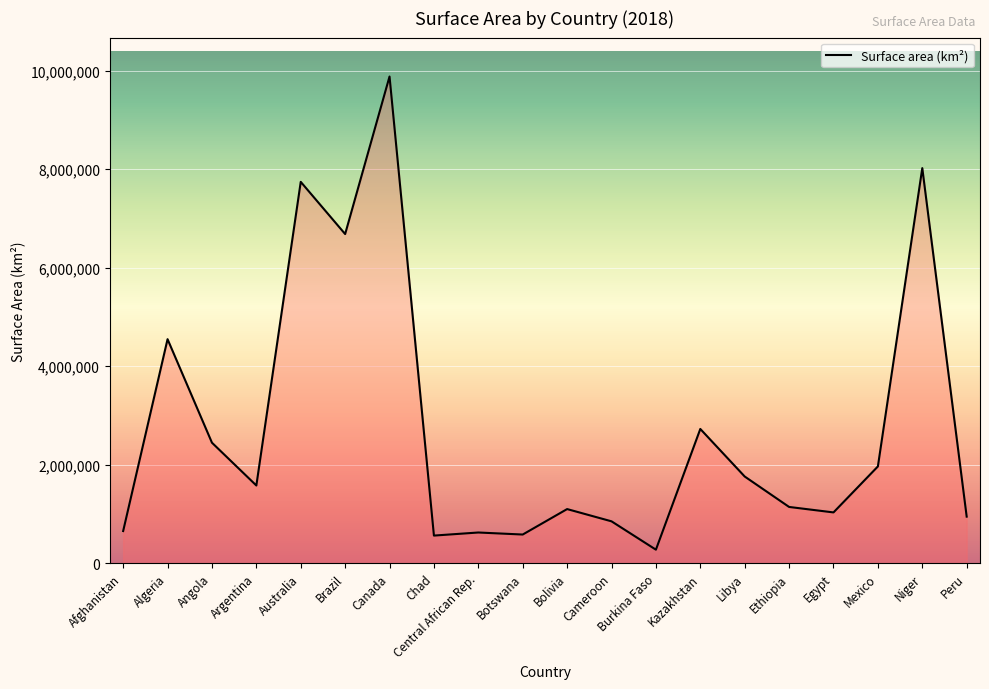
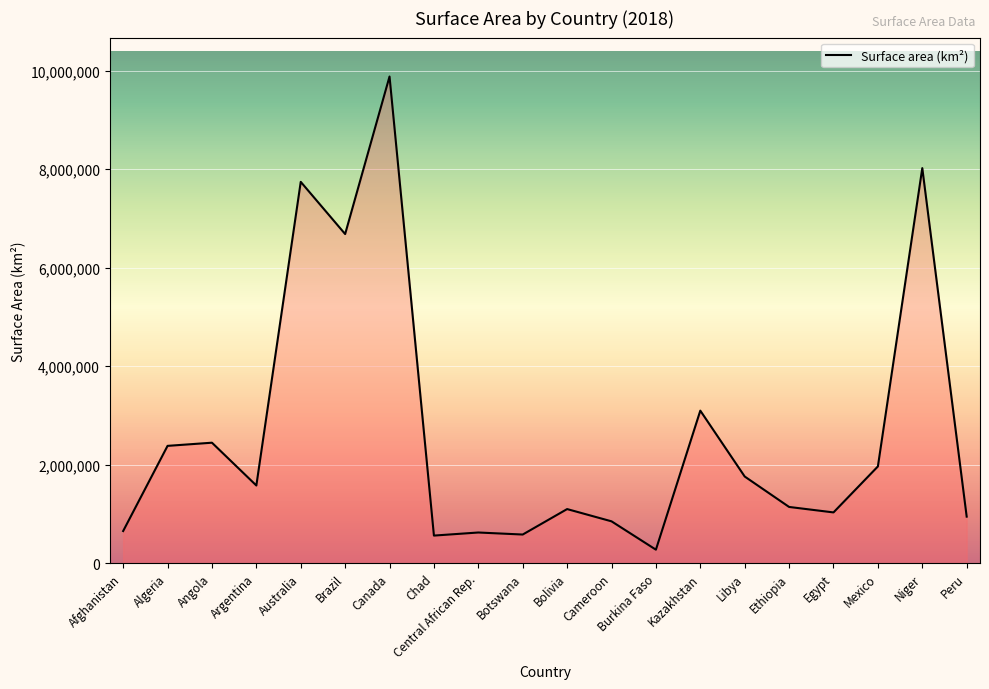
Algeria: 4,500,000 -> 2,400,000
Kazakhstan: 2,700,000 -> 3,100,000
